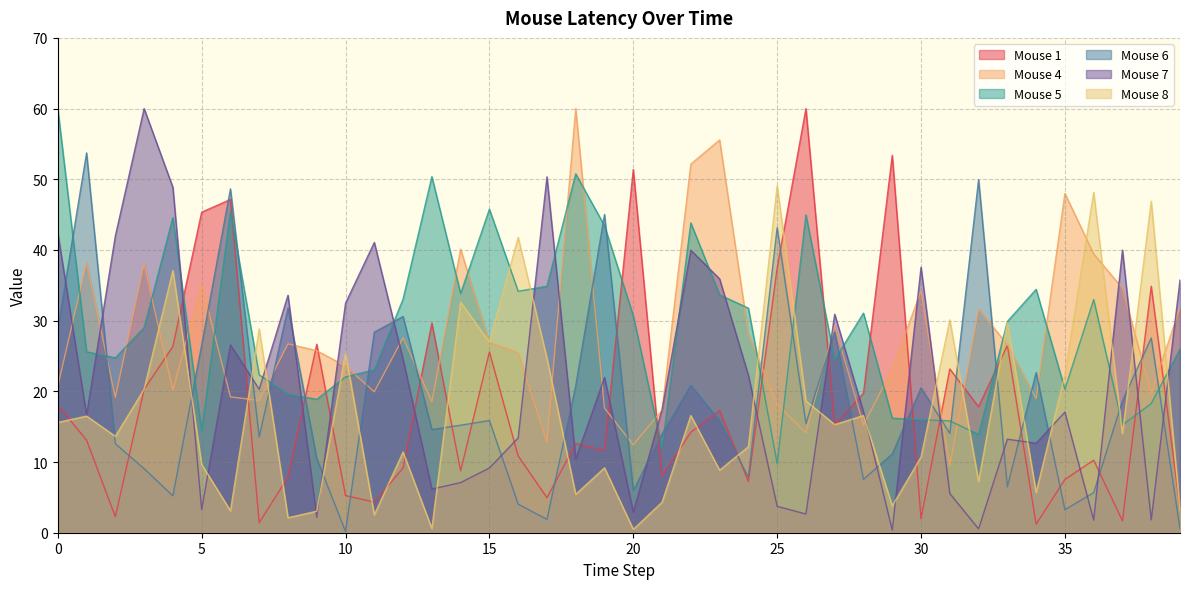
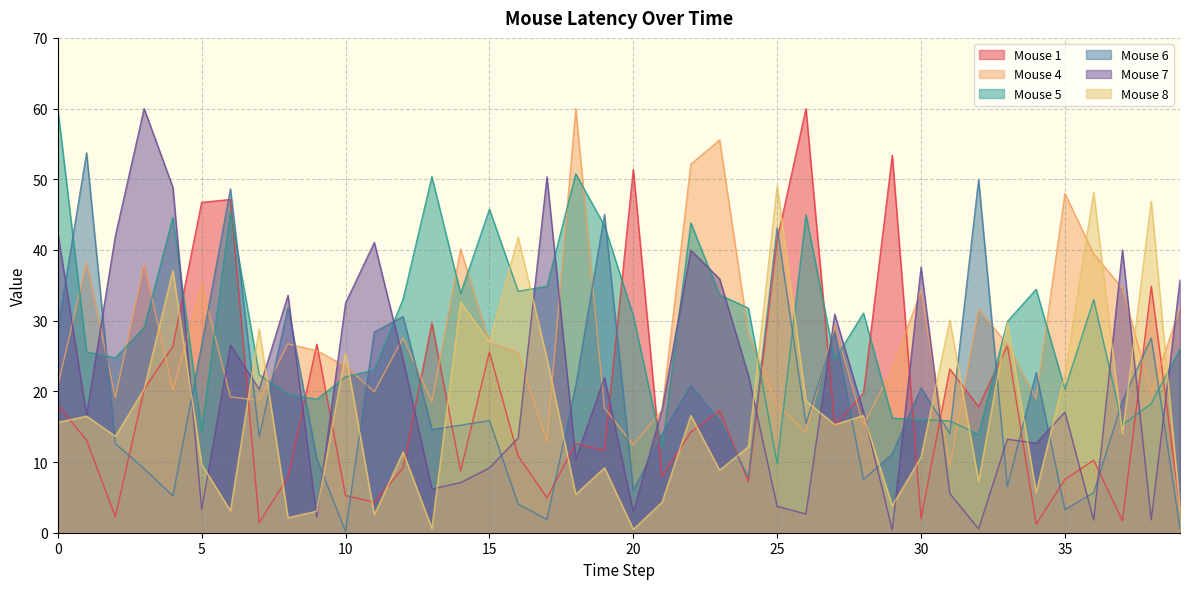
Mouse 1, 5: 45 -> 47
Mouse 1, 25: 37 -> 41
